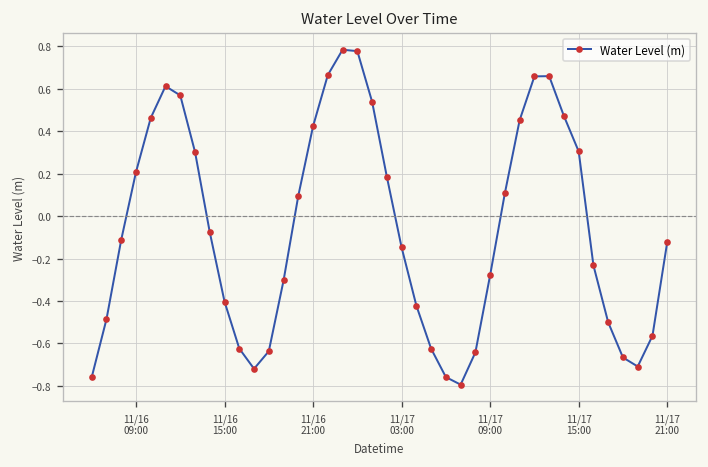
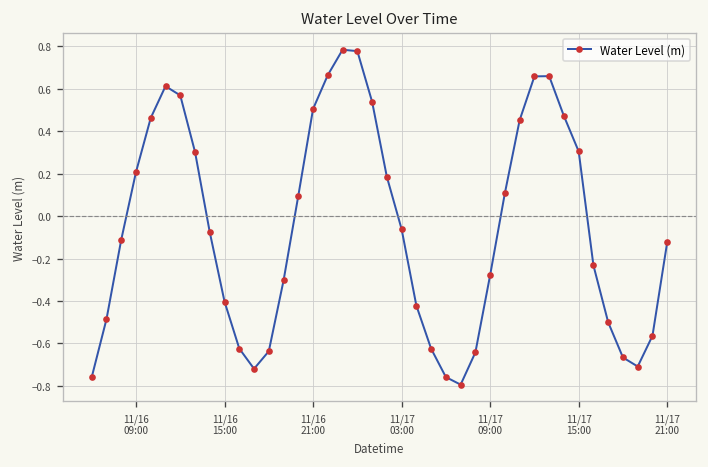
11/16 21:00: 0.42 -> 0.50
11/17 03:00: -0.15 -> -0.06
